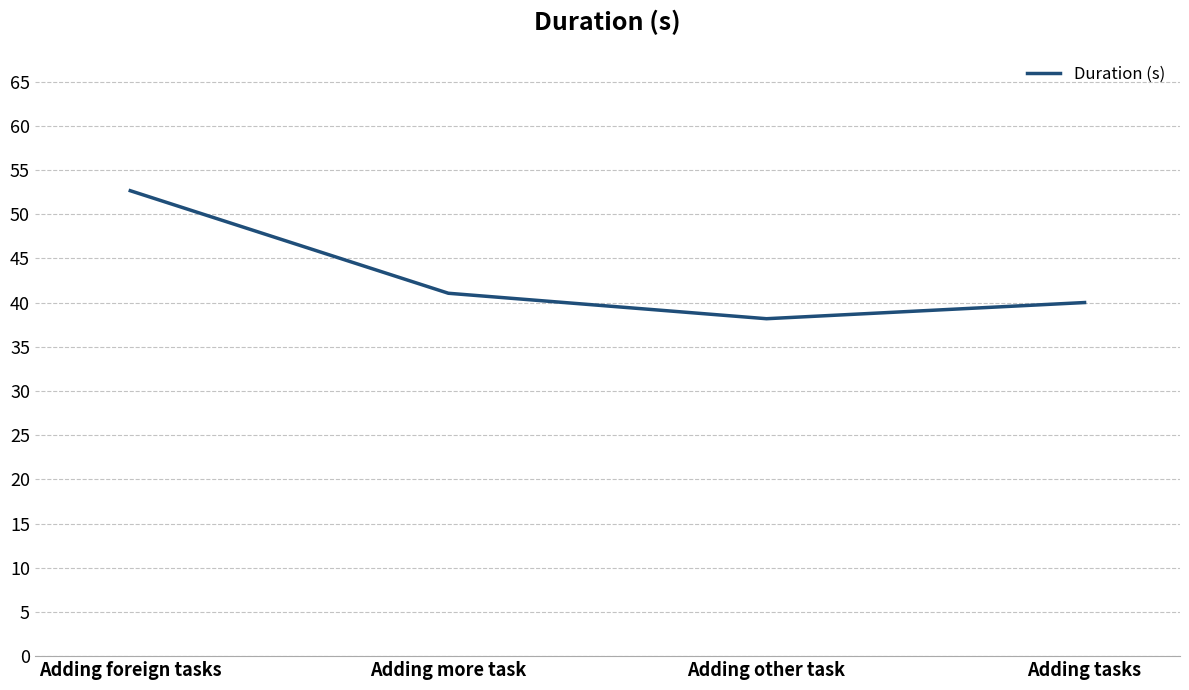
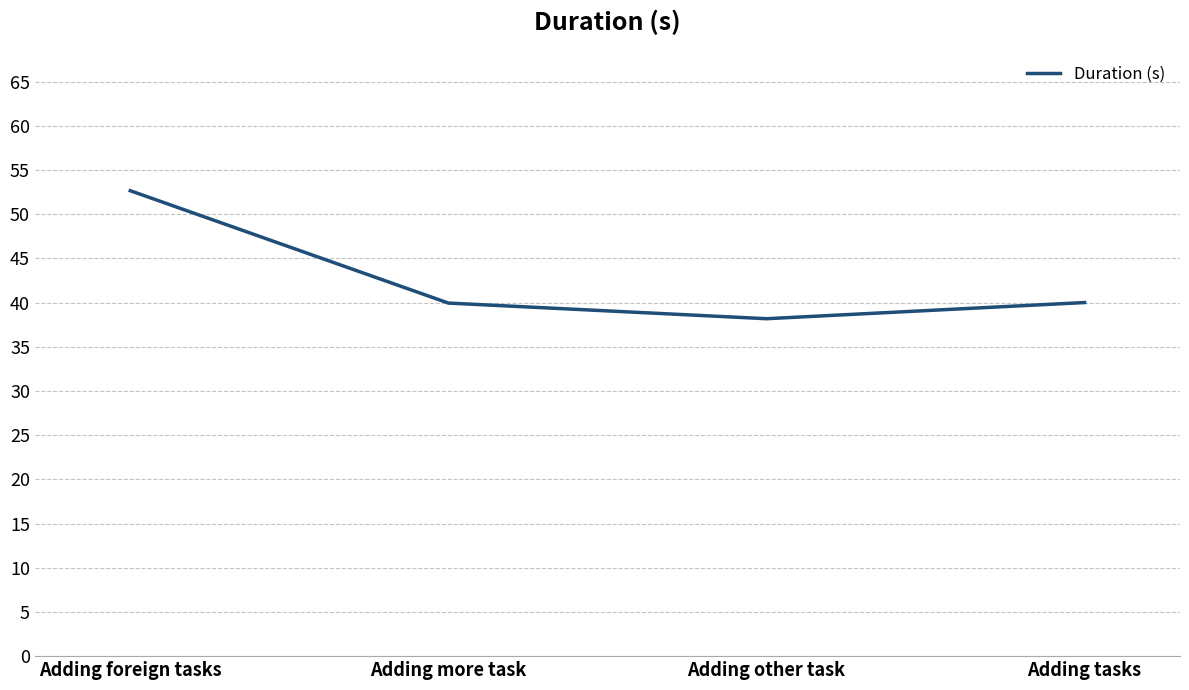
Adding more task: 41 -> 40
